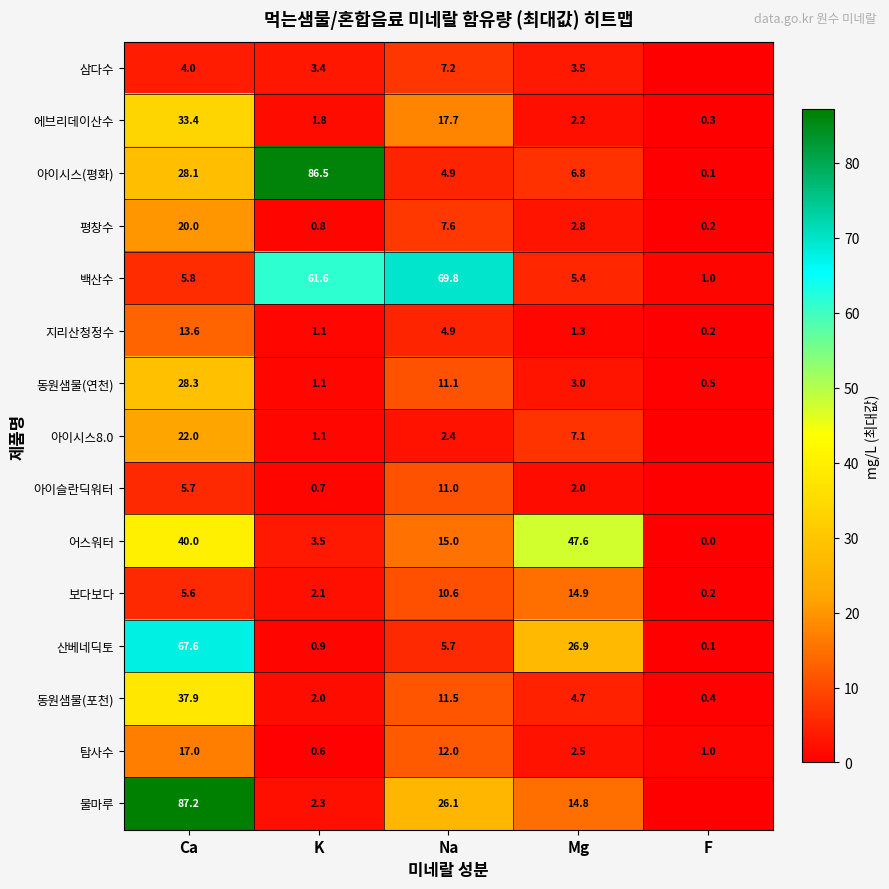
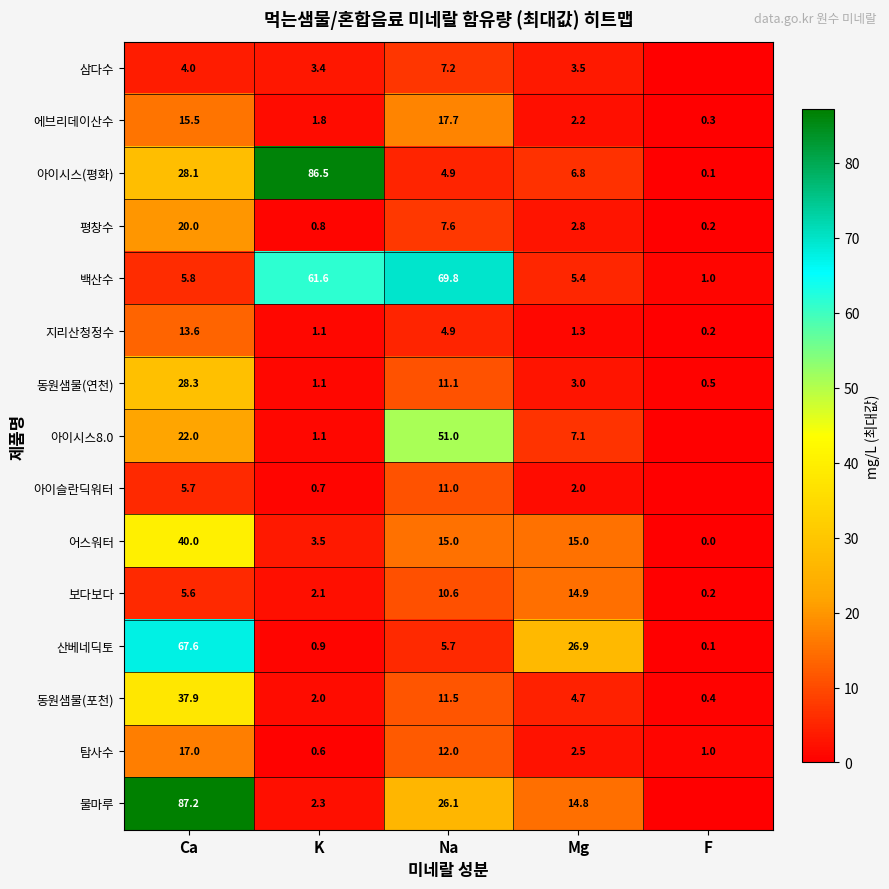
에브리데이산수, Ca: 33.4 -> 15.5
아이시스8.0, Na: 2.4 -> 51.0
어스워터, Mg: 47.6 -> 15.0
